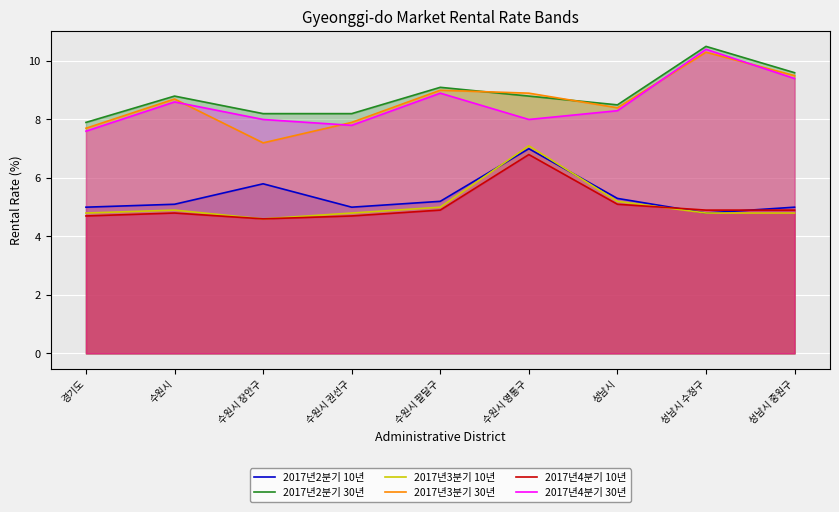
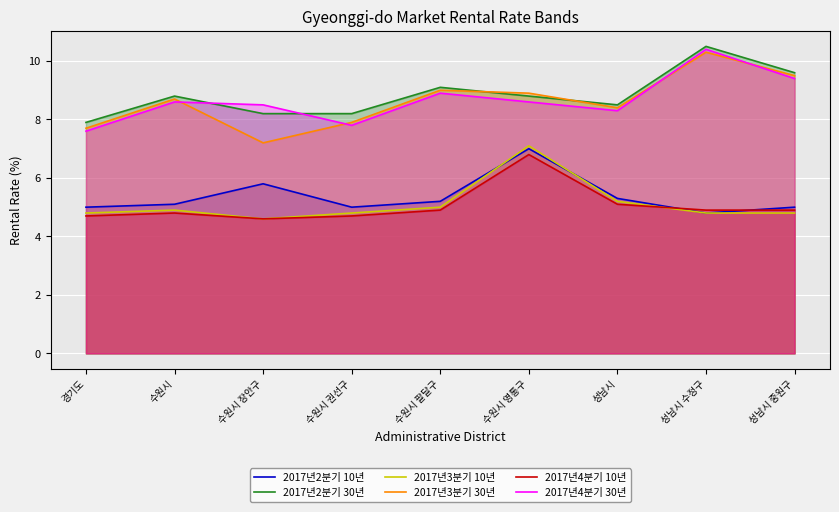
2017년4분기 30년, 수원시 장안구: 8.0 -> 8.5
2017년4분기 30년, 수원시 영통구: 8.0 -> 8.6
